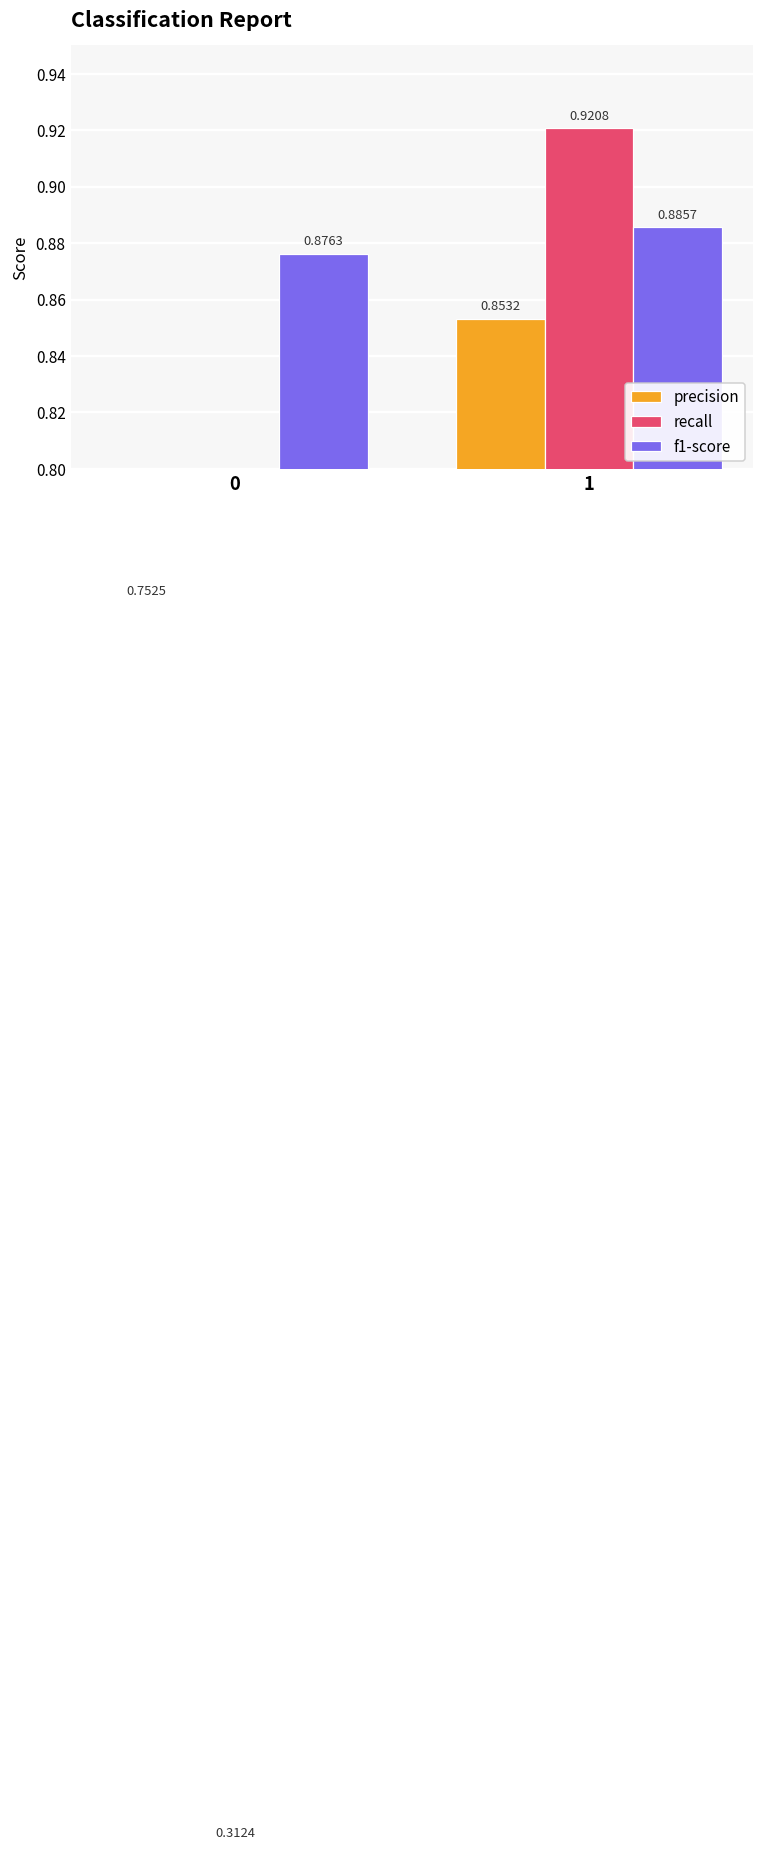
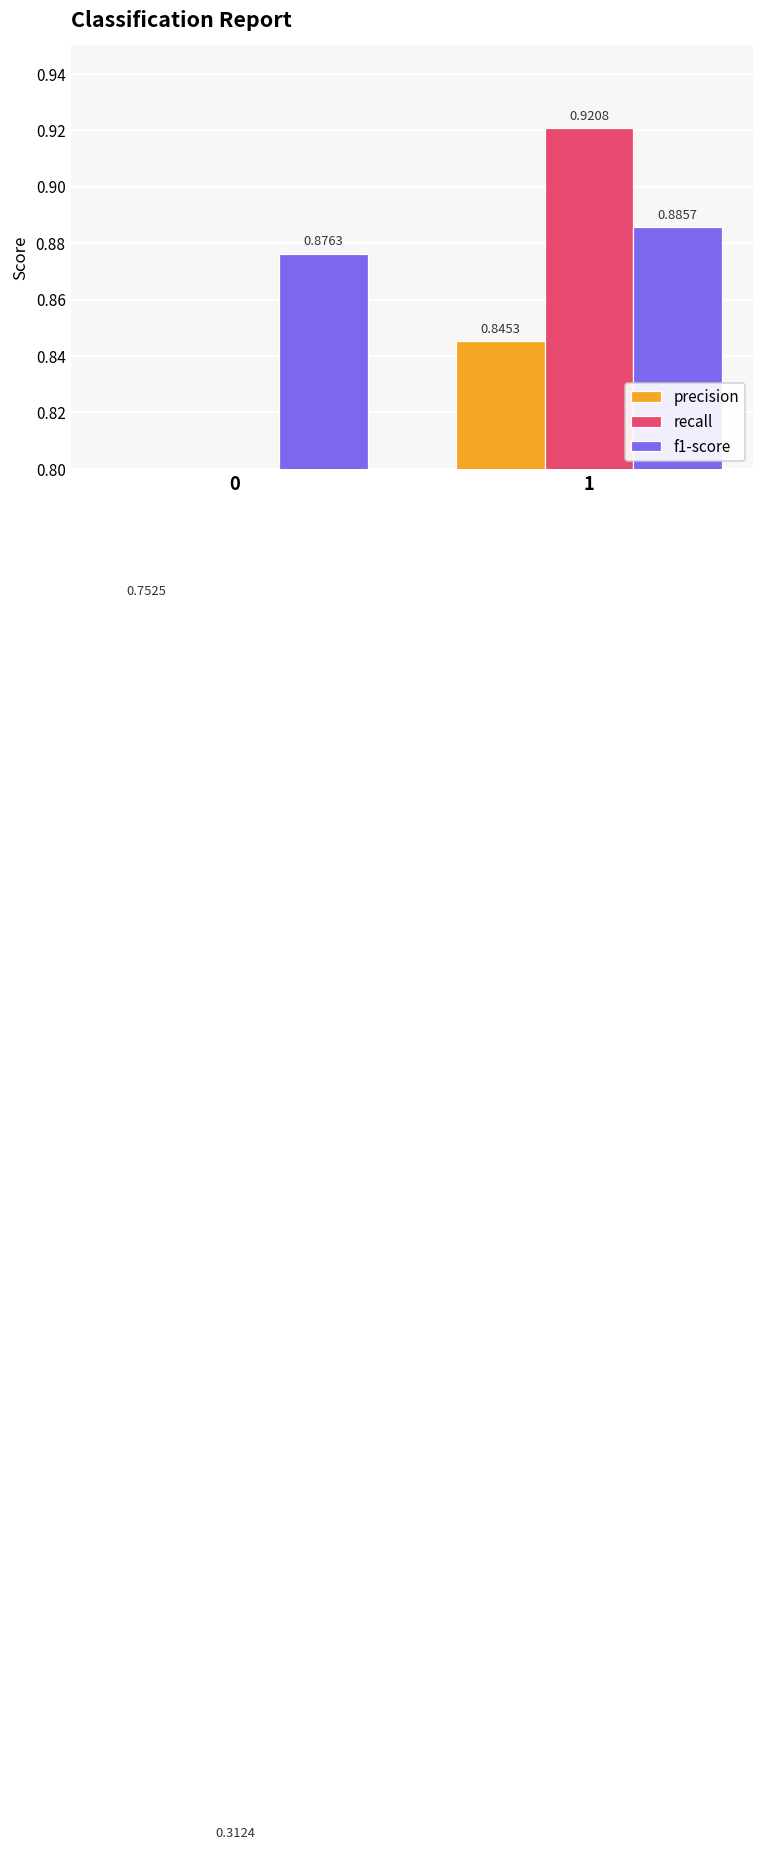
precision, 1: 0.8532 -> 0.8453
